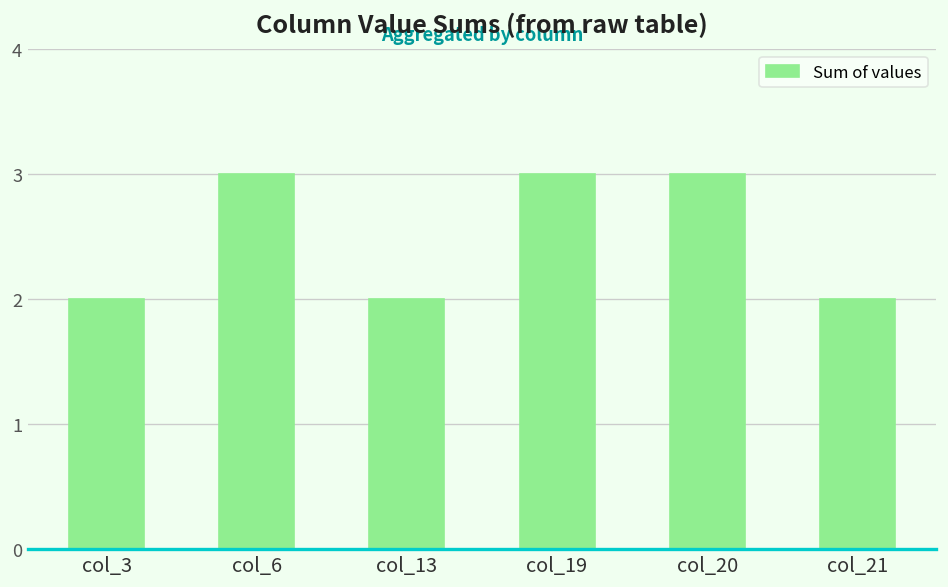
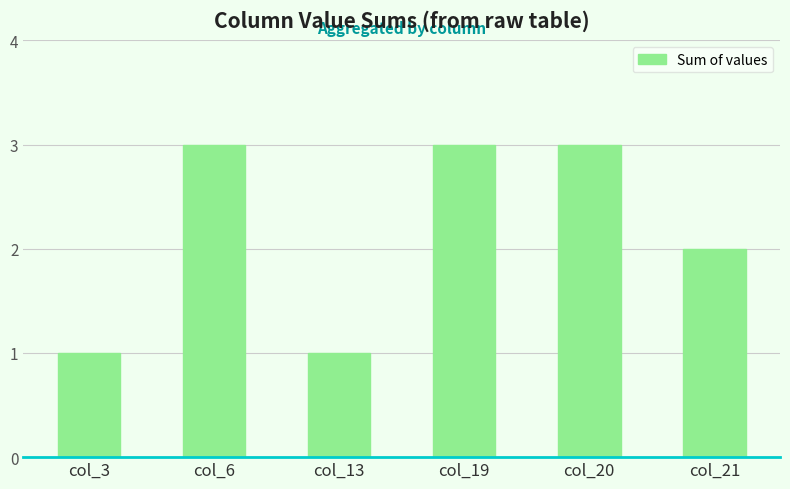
col_3: 2 -> 1
col_13: 2 -> 1
